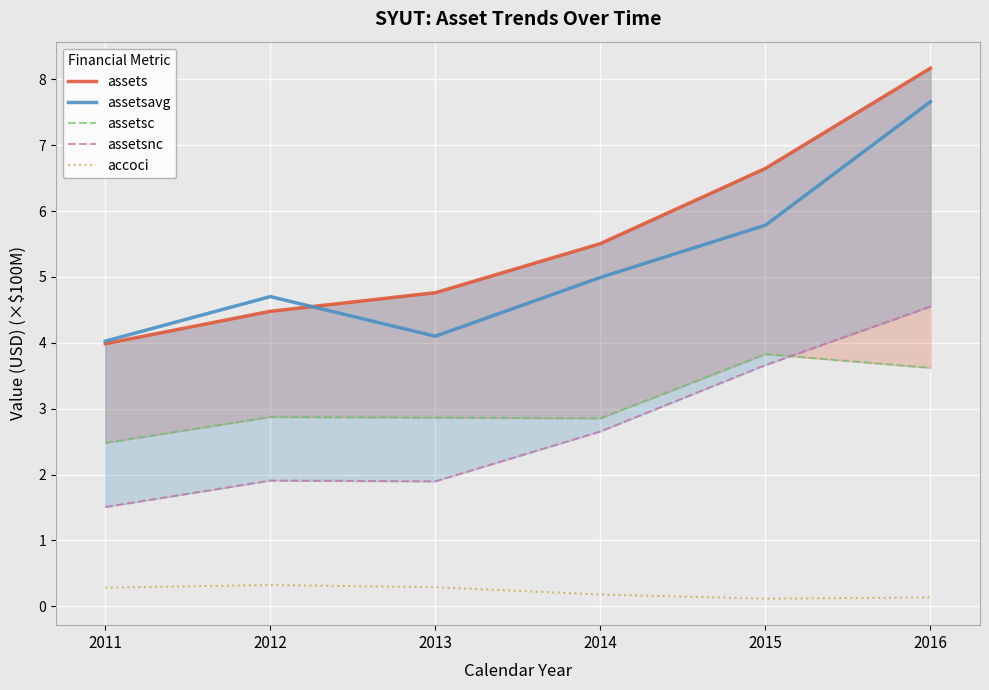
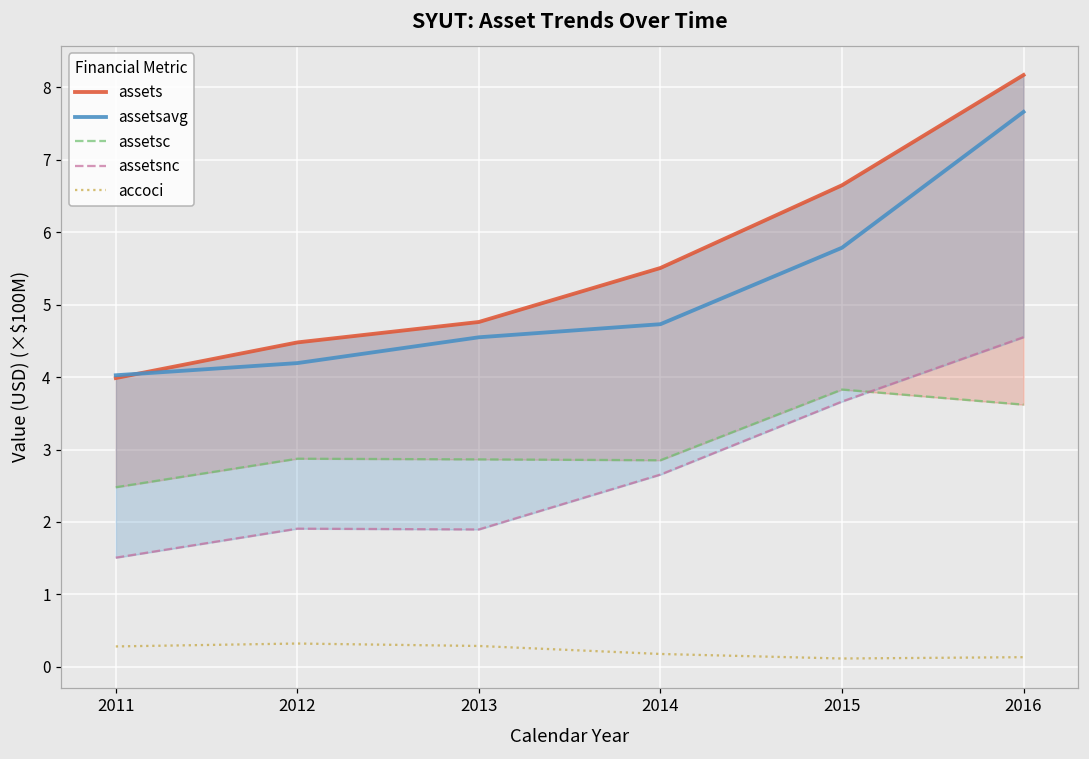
assetsavg, 2012: 4.7 -> 4.2
assetsavg, 2013: 4.1 -> 4.5
assetsavg, 2014: 5.0 -> 4.7
